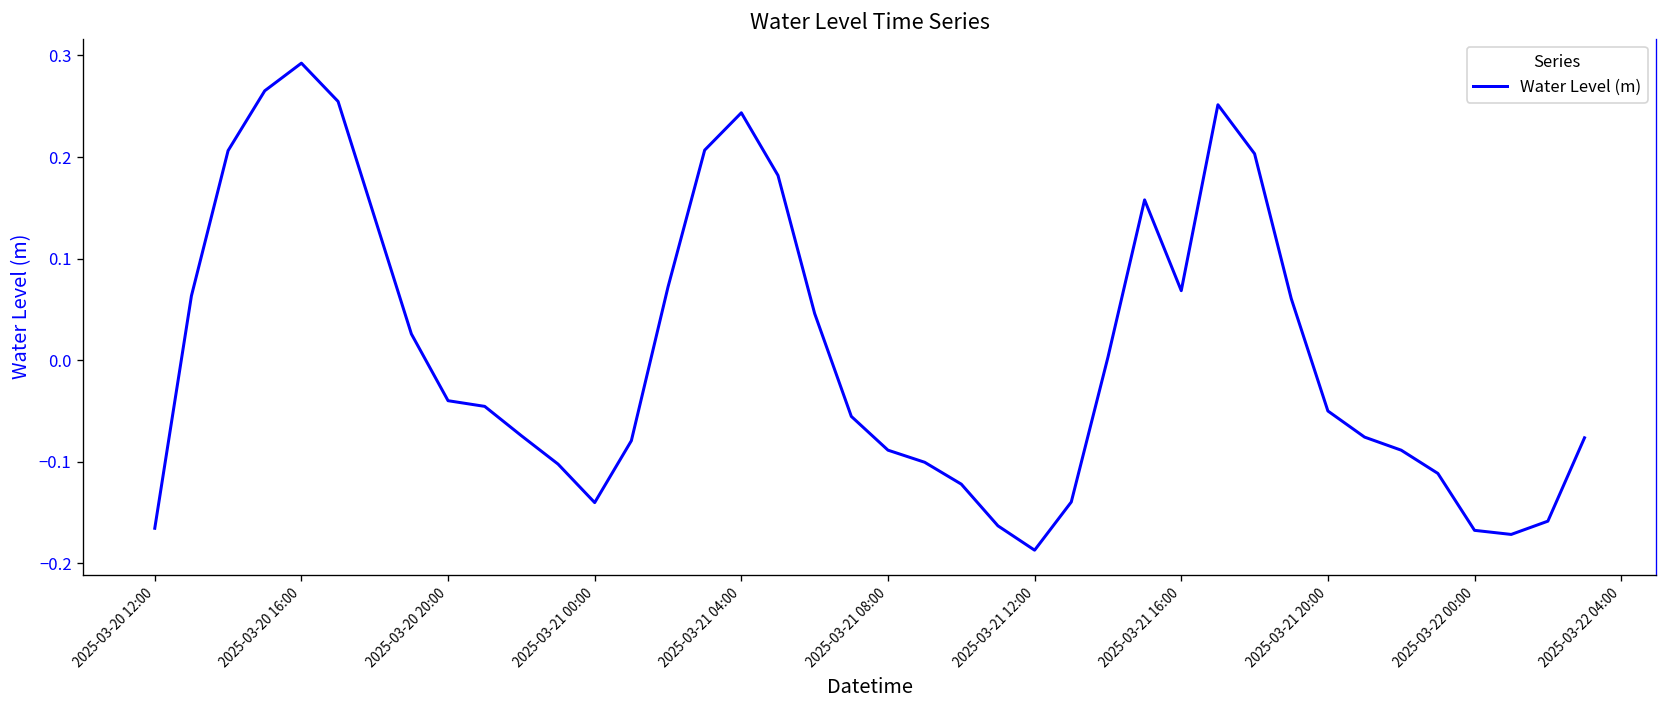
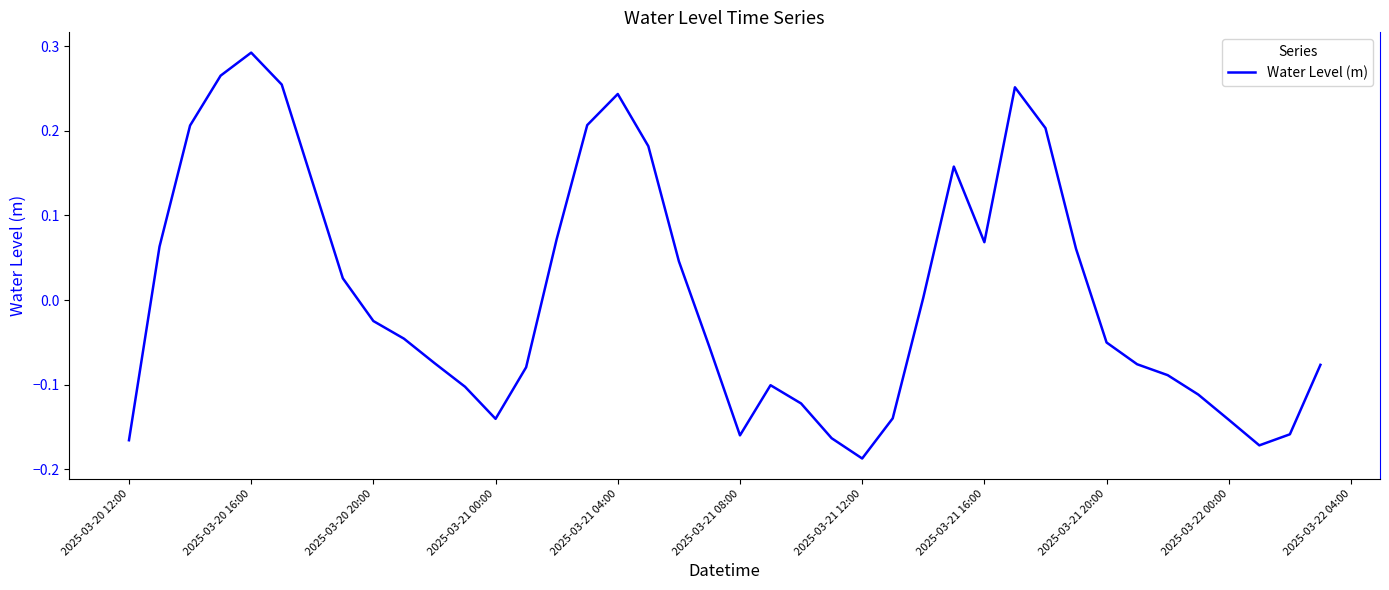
2025-03-20 20:00: -0.04 -> -0.02
2025-03-21 08:00: -0.09 -> -0.16
2025-03-22 00:00: -0.17 -> -0.14
